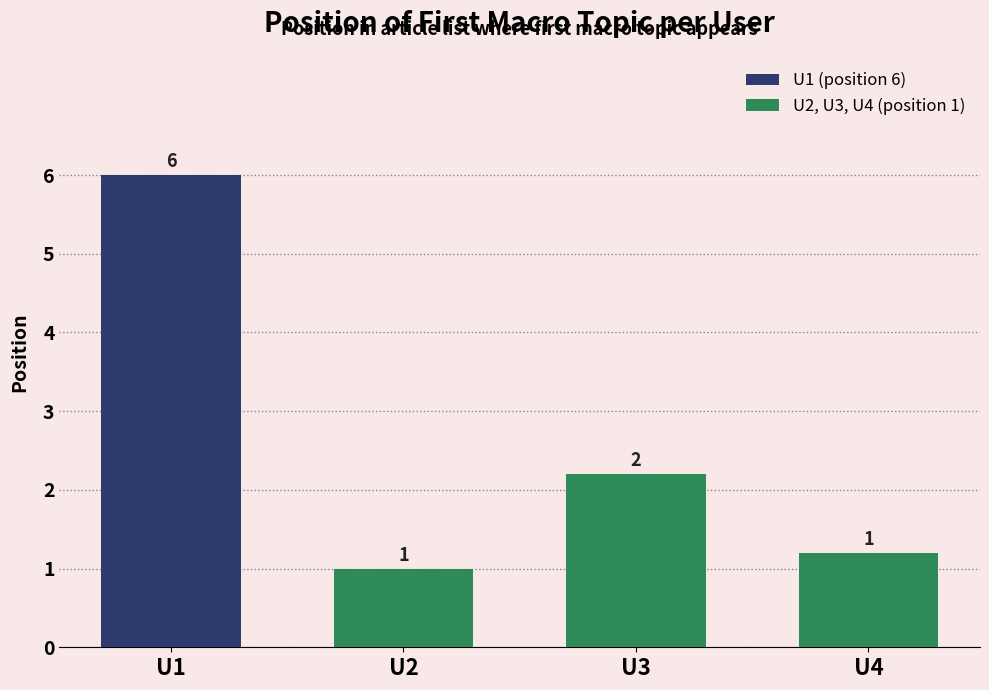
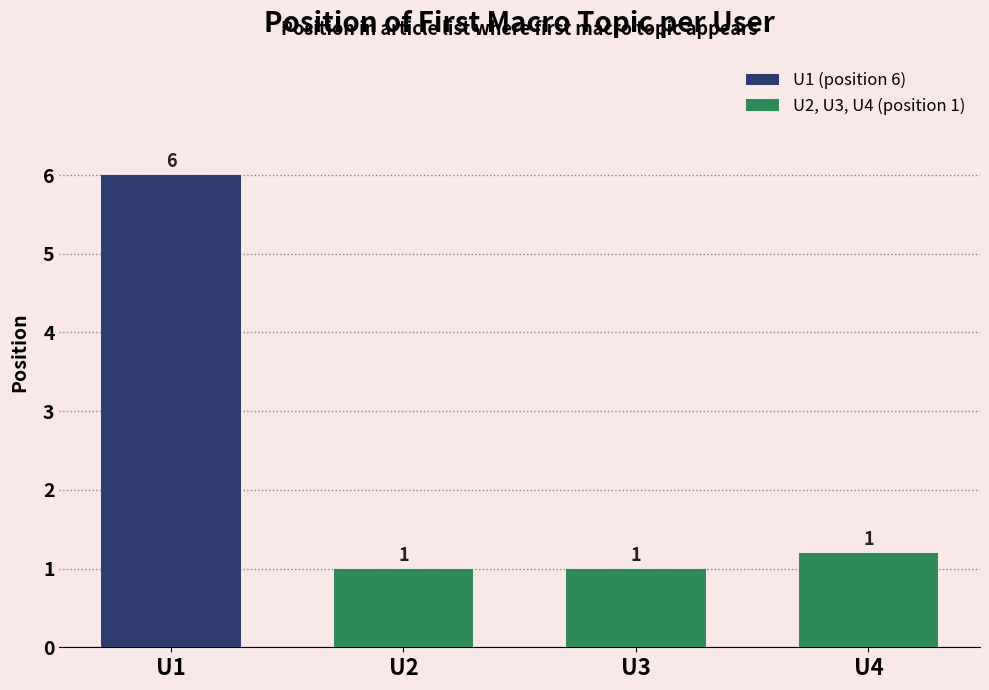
U3: 2 -> 1
